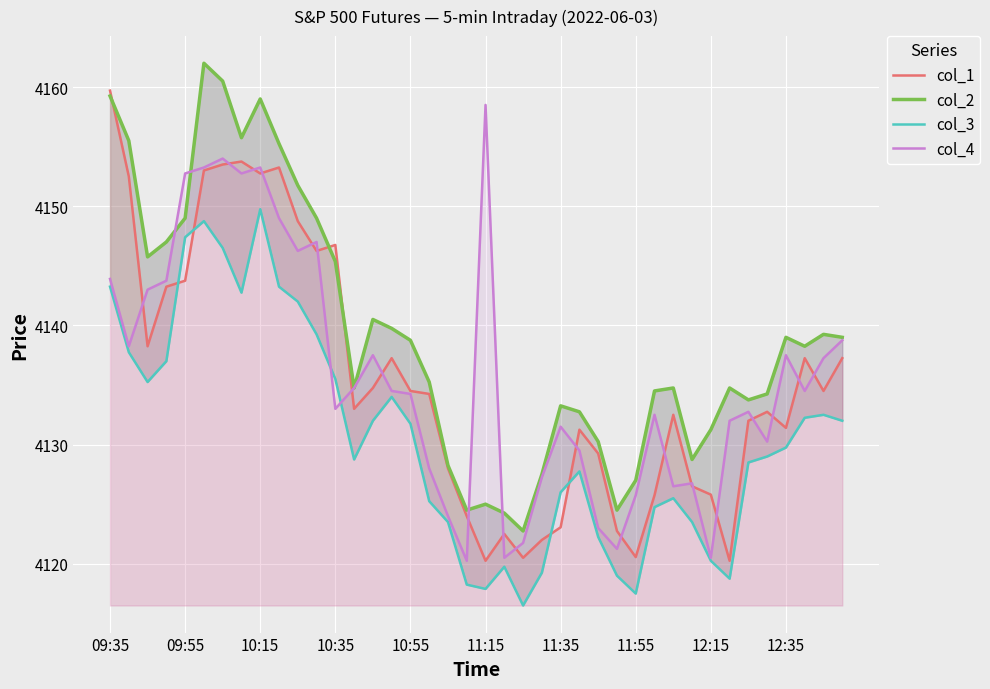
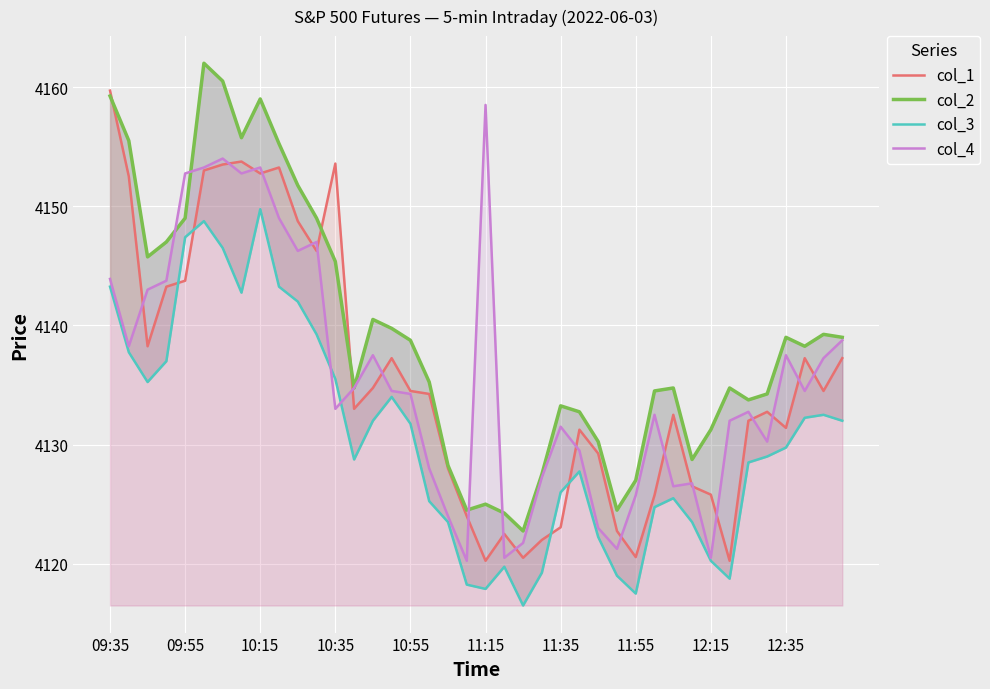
col_1, 10:35: 4146.8 -> 4153.6
